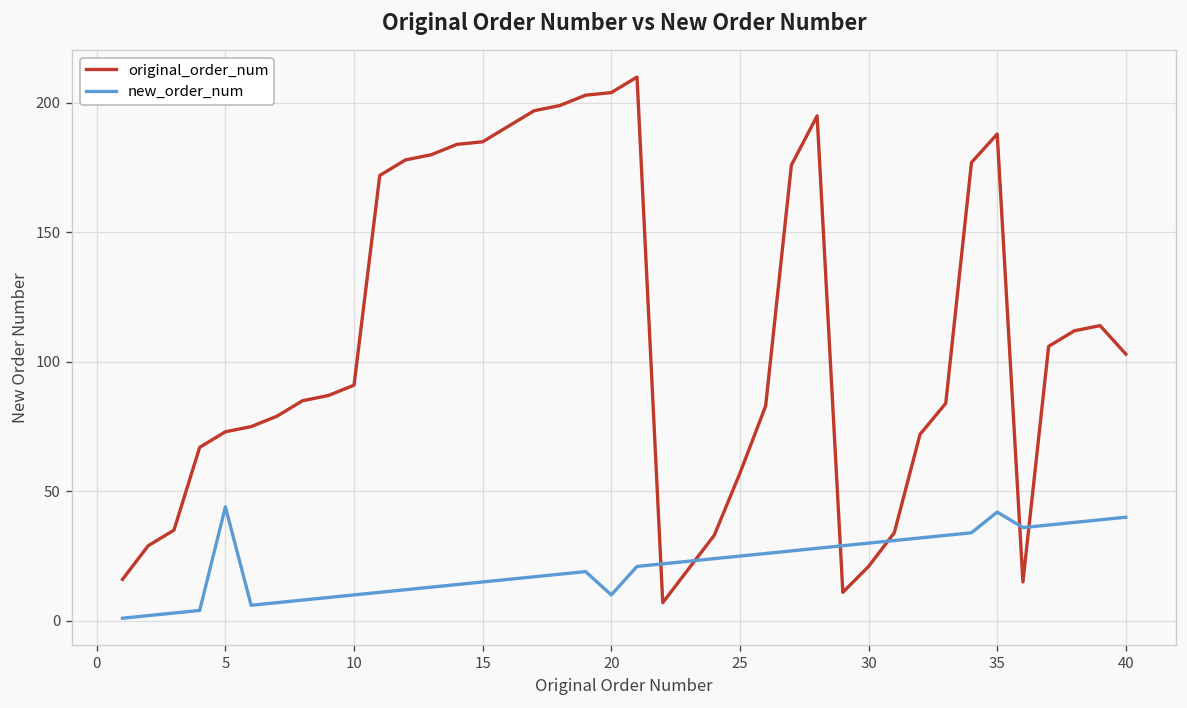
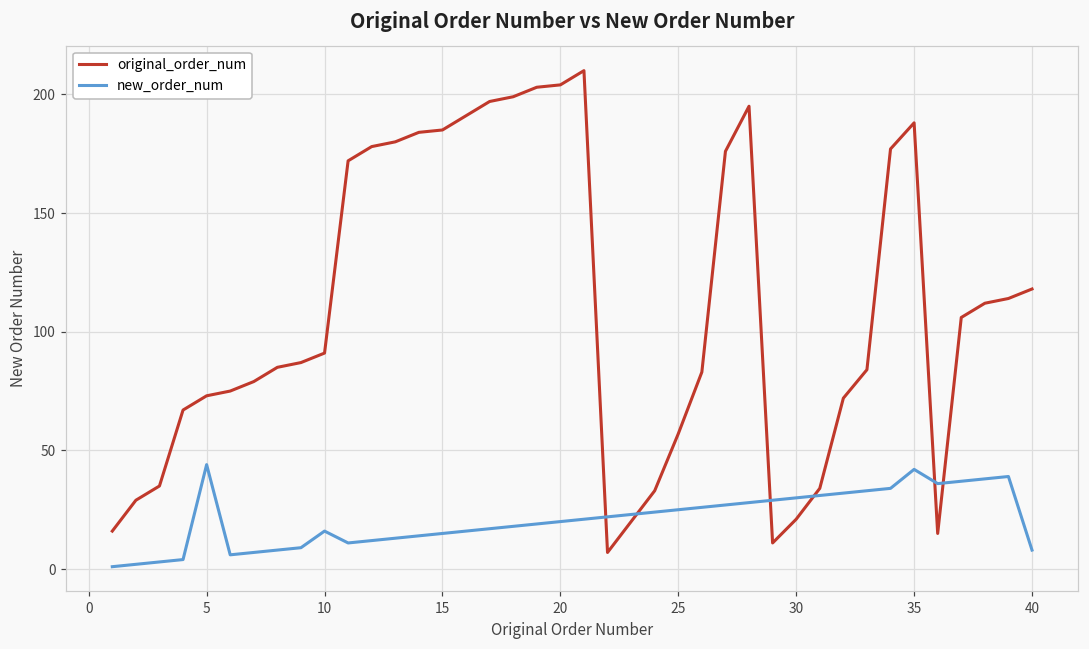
new_order_num, 10: 10 -> 16
new_order_num, 20: 10 -> 20
original_order_num, 40: 103 -> 118
new_order_num, 40: 40 -> 8
